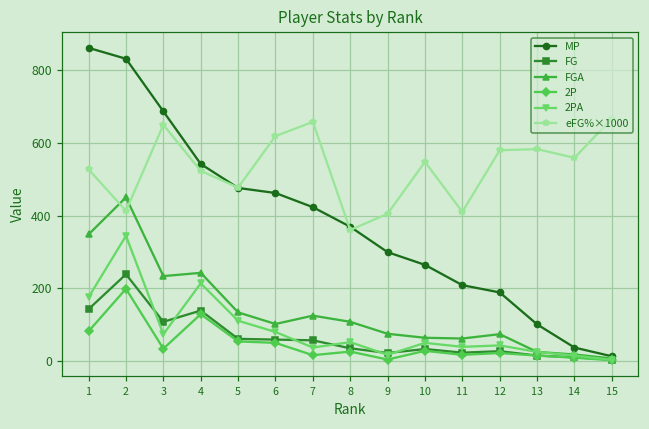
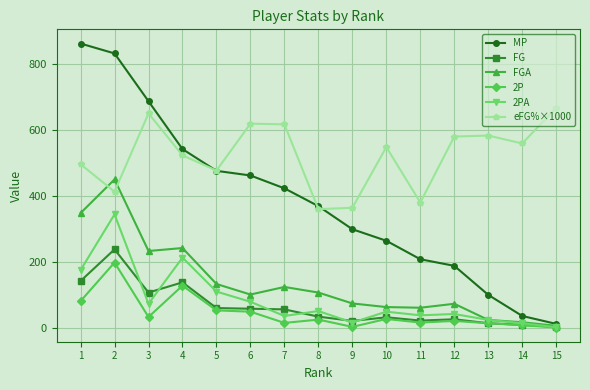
eFG%×1000, 1: 530 -> 500
eFG%×1000, 7: 660 -> 620
eFG%×1000, 9: 410 -> 360
eFG%×1000, 11: 410 -> 380
